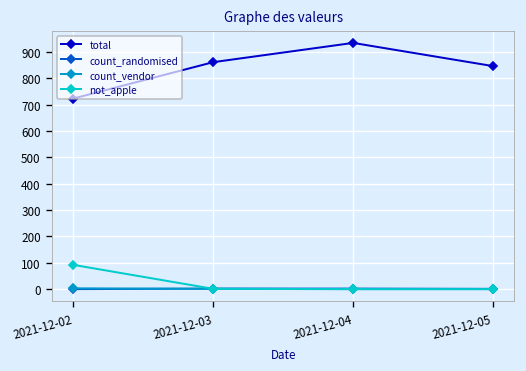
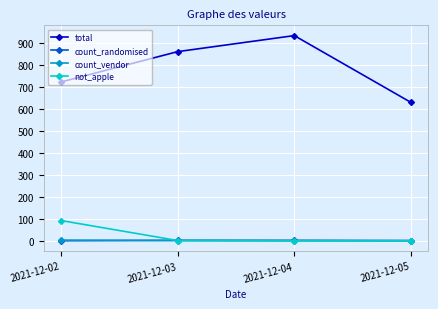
total, 2021-12-05: 850 -> 630
